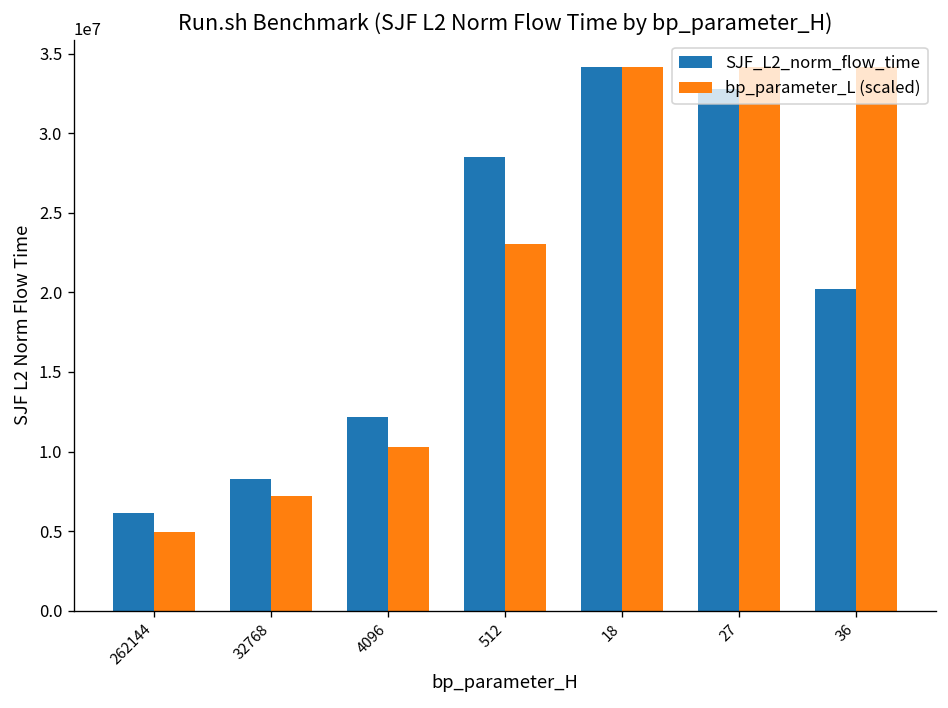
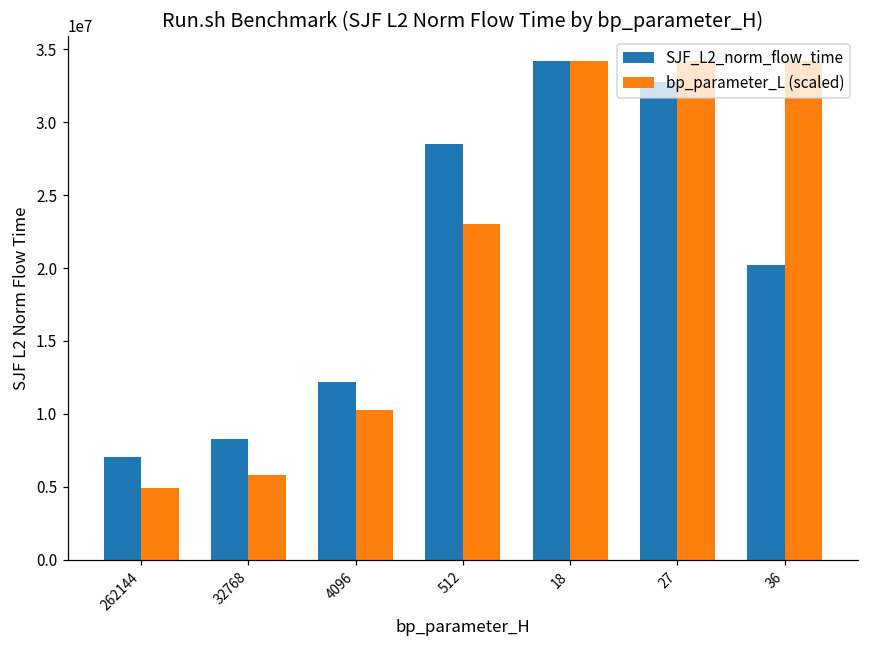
SJF_L2_norm_flow_time, 262144: 6100000 -> 7100000
bp_parameter_L (scaled), 32768: 7200000 -> 5800000
